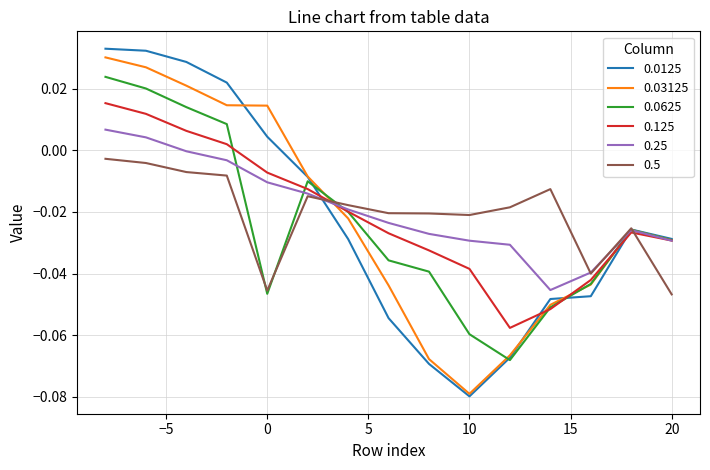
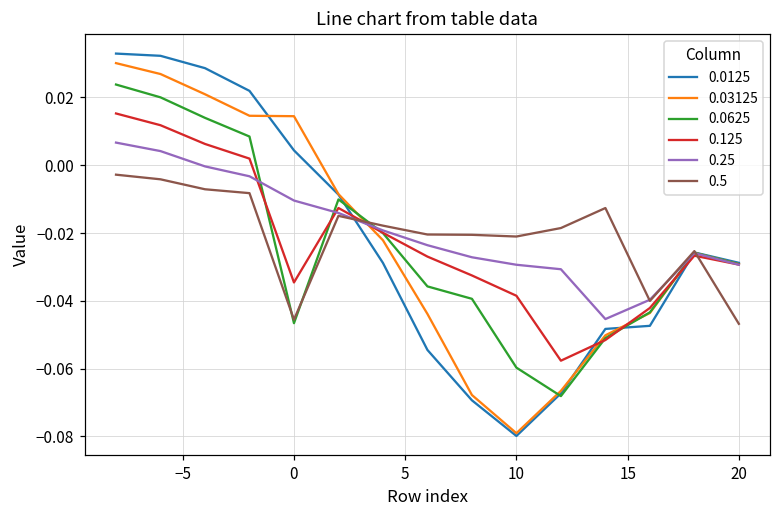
0.125, 0: -0.007 -> -0.035
